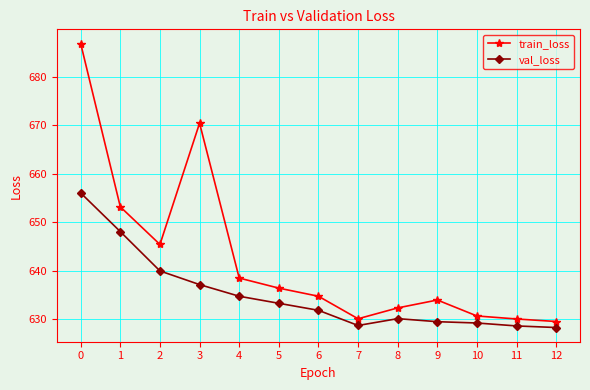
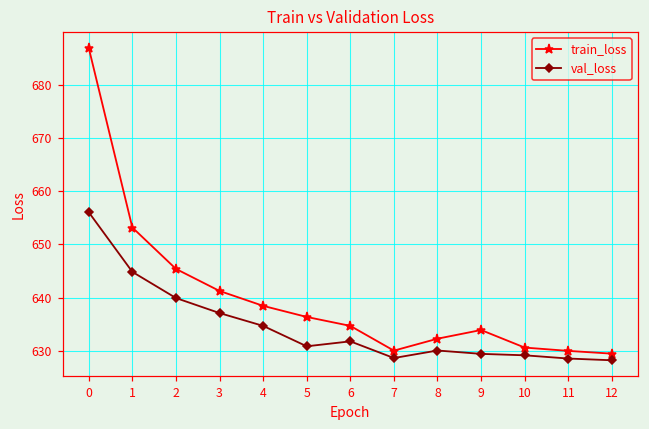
val_loss, 1: 648 -> 645
train_loss, 3: 670 -> 641
val_loss, 5: 633 -> 631
